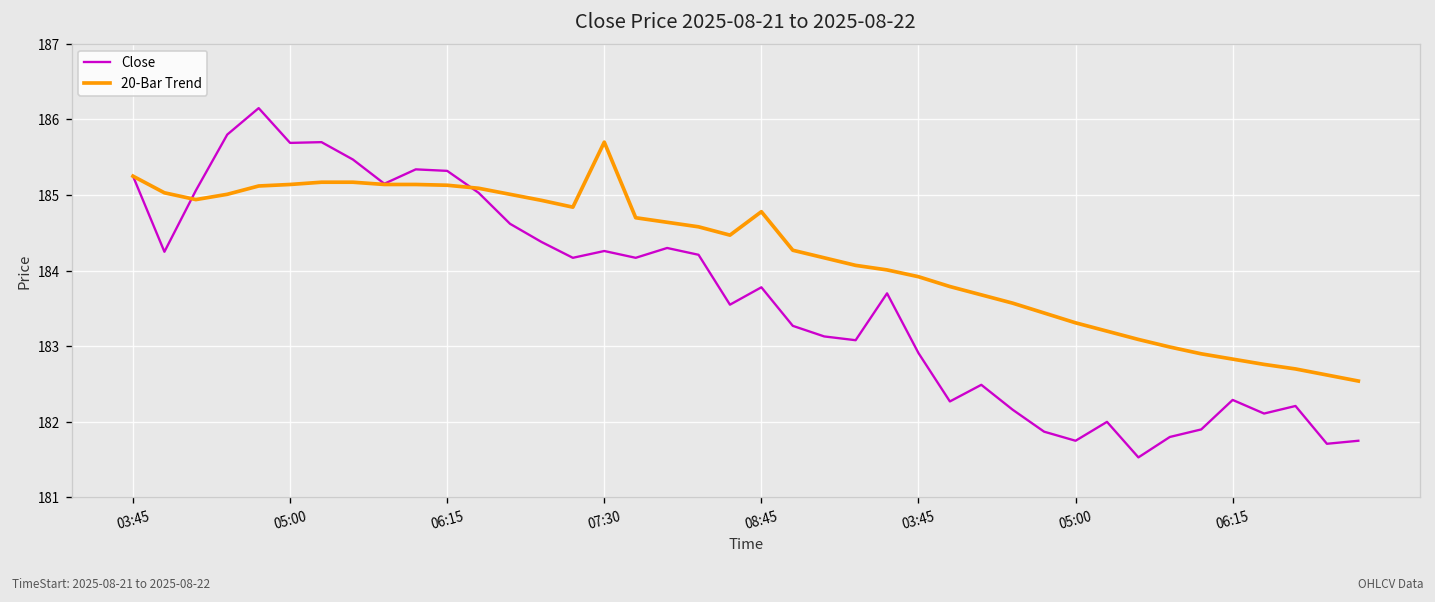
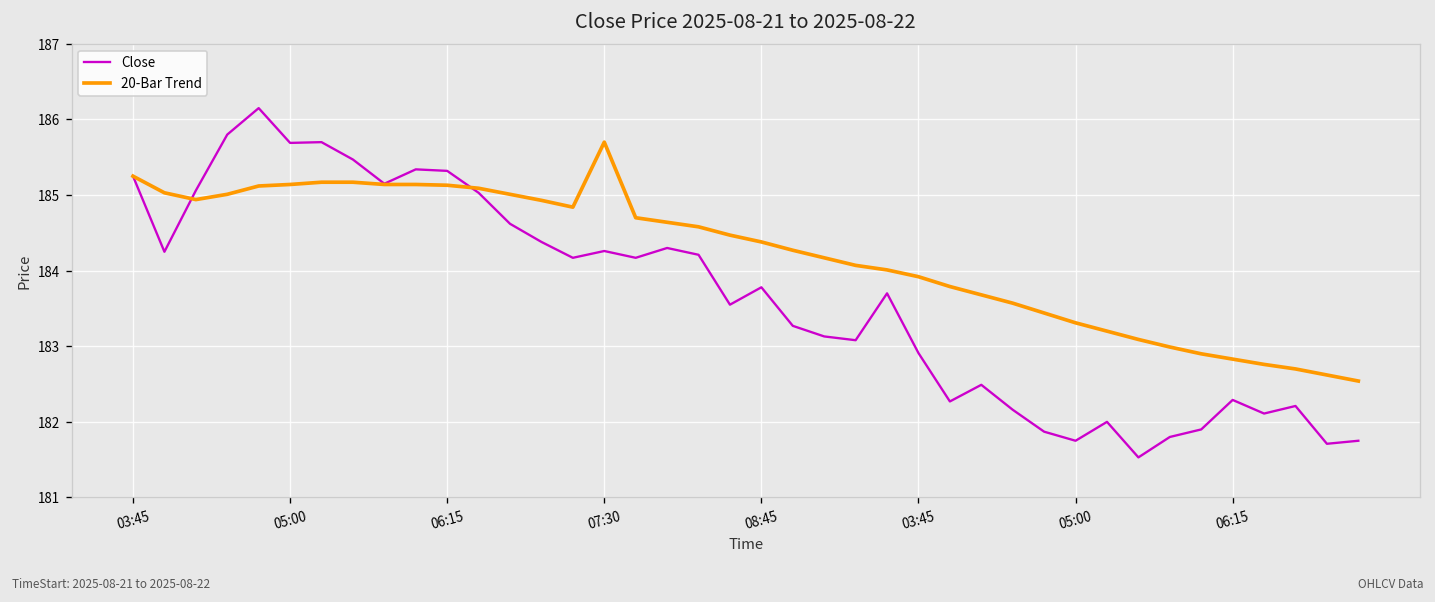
20-Bar Trend, 08:45: 184.8 -> 184.4
